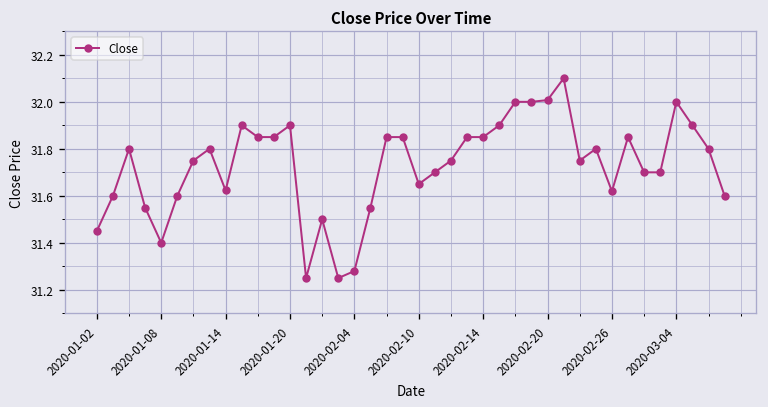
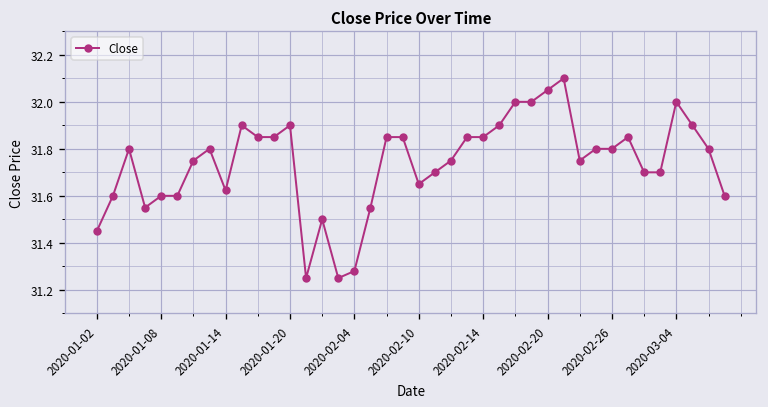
2020-01-08: 31.4 -> 31.6
2020-02-20: 32.01 -> 32.05
2020-02-26: 31.62 -> 31.80
